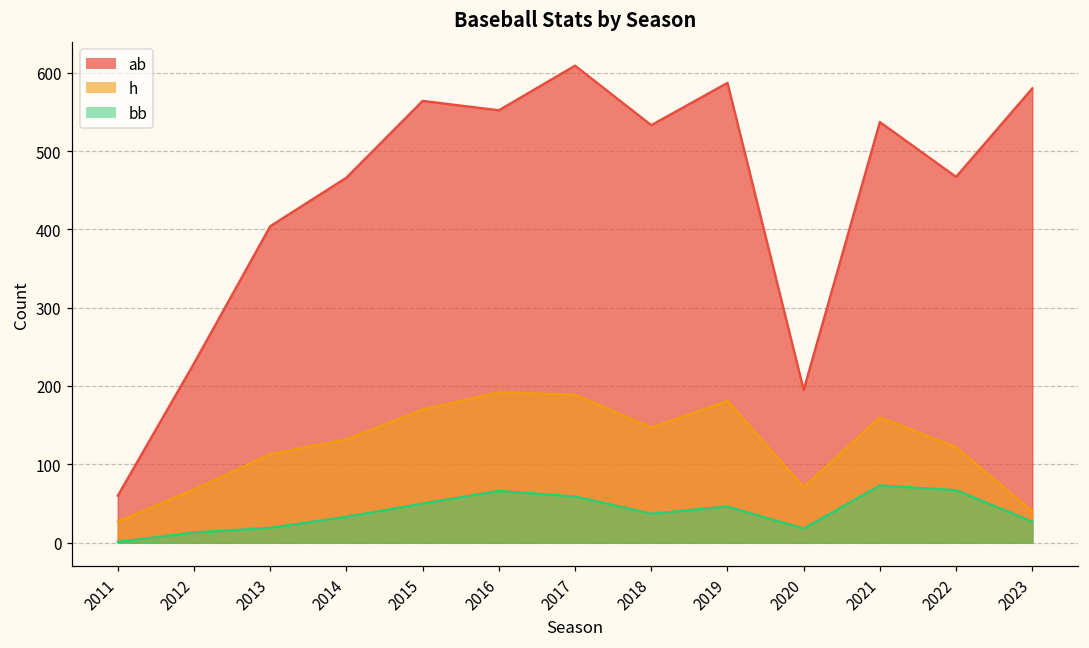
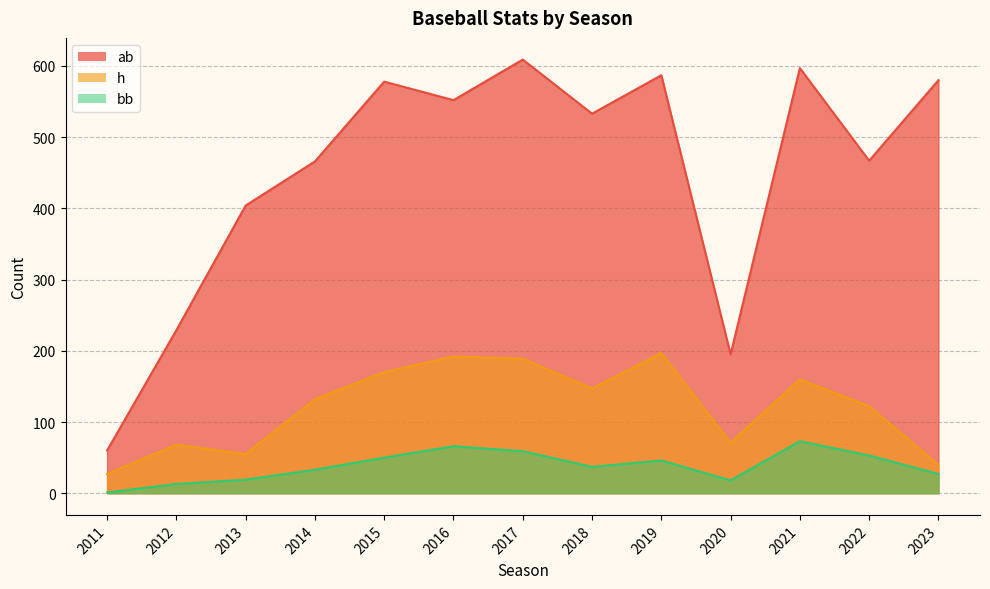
h, 2013: 110 -> 60
ab, 2015: 560 -> 580
h, 2019: 180 -> 200
ab, 2021: 540 -> 600
bb, 2022: 70 -> 50
